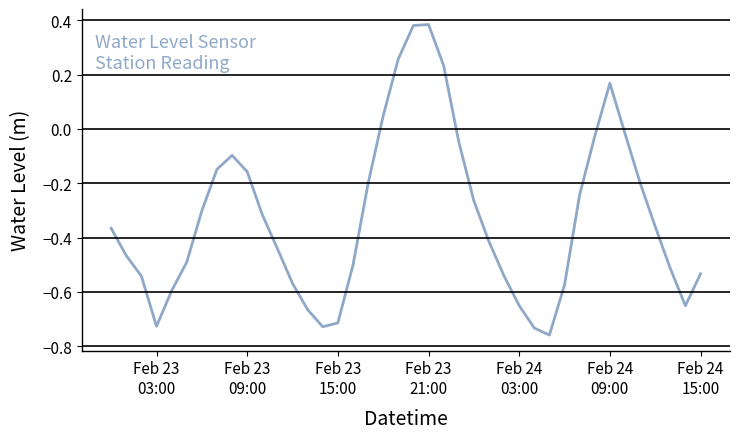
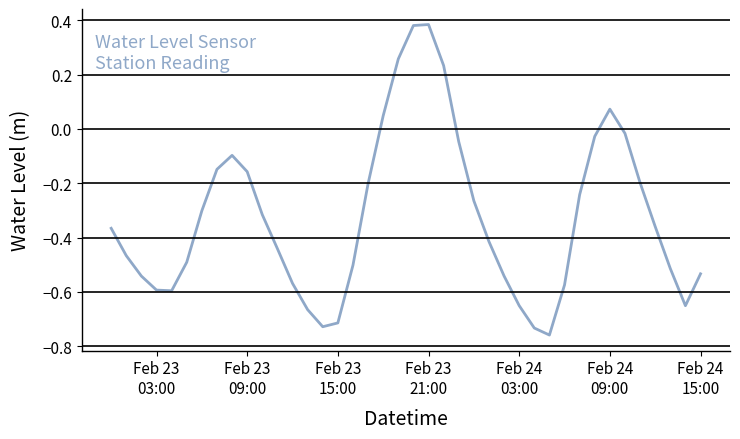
Feb 23 03:00: -0.73 -> -0.59
Feb 24 09:00: 0.17 -> 0.07
